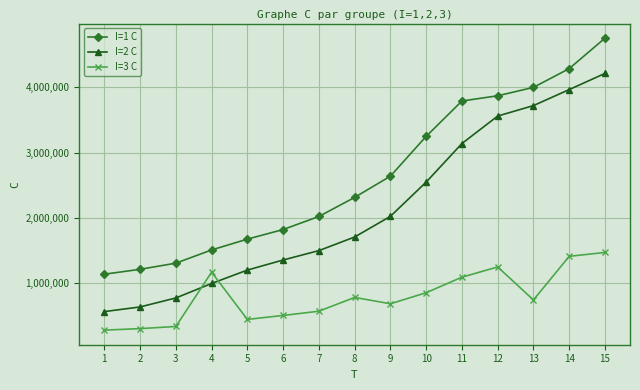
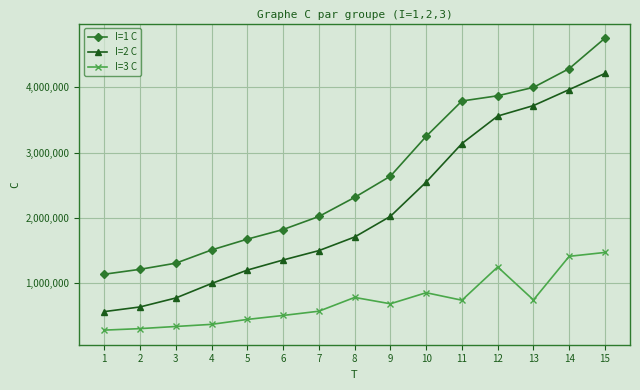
I=3 C, 4: 1,200,000 -> 400,000
I=3 C, 11: 1,100,000 -> 700,000
